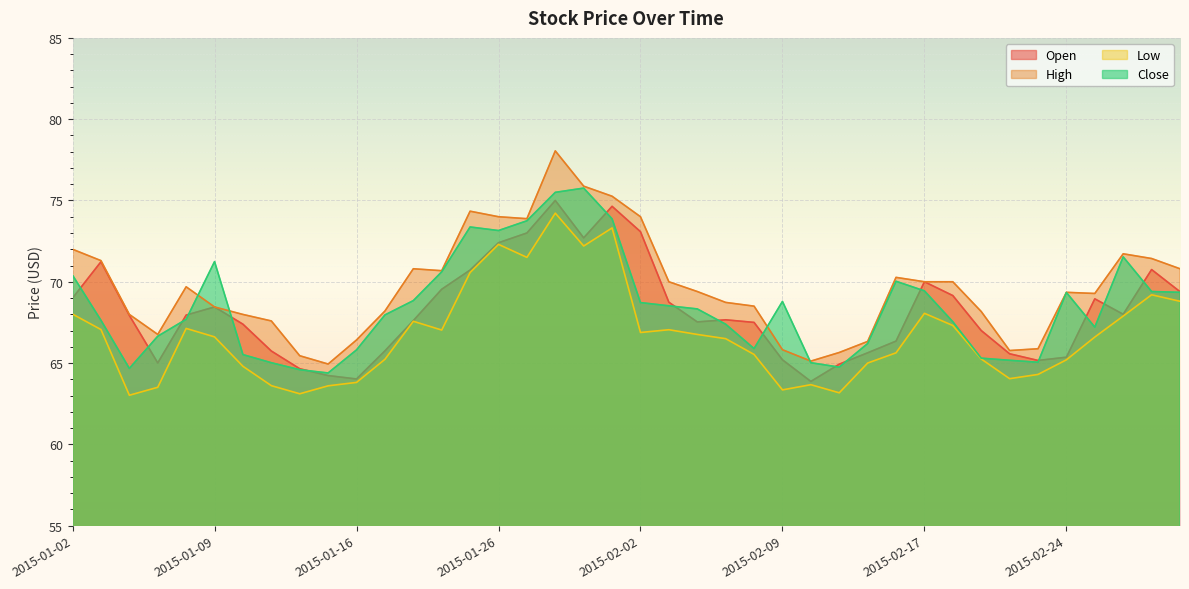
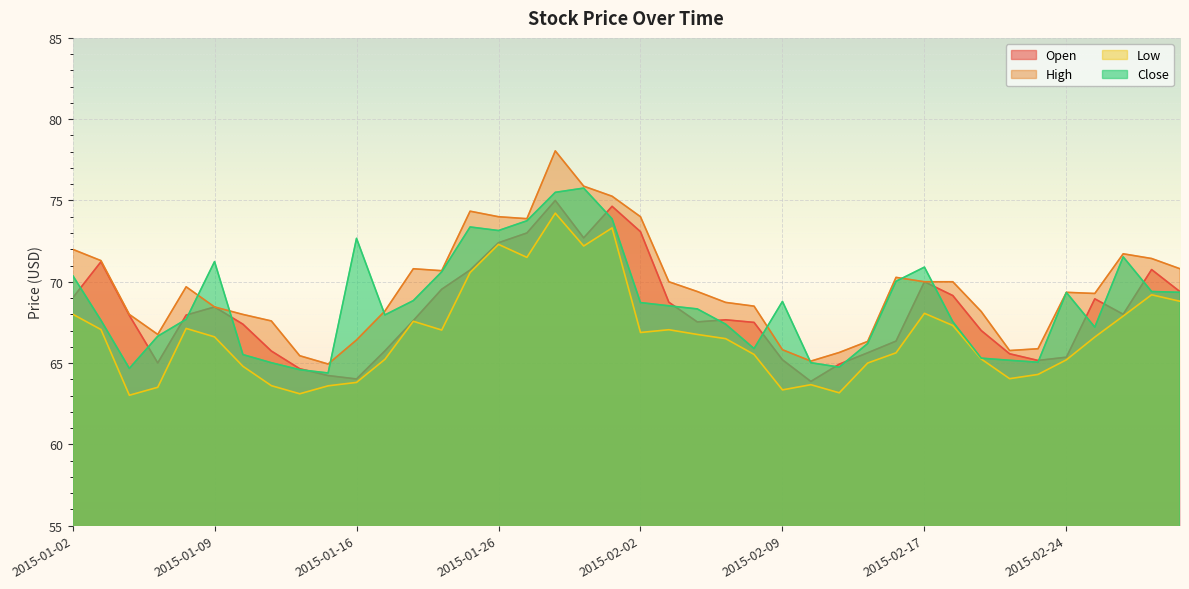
Close, 2015-01-16: 65.8 -> 72.7
Close, 2015-02-17: 69.4 -> 70.9
